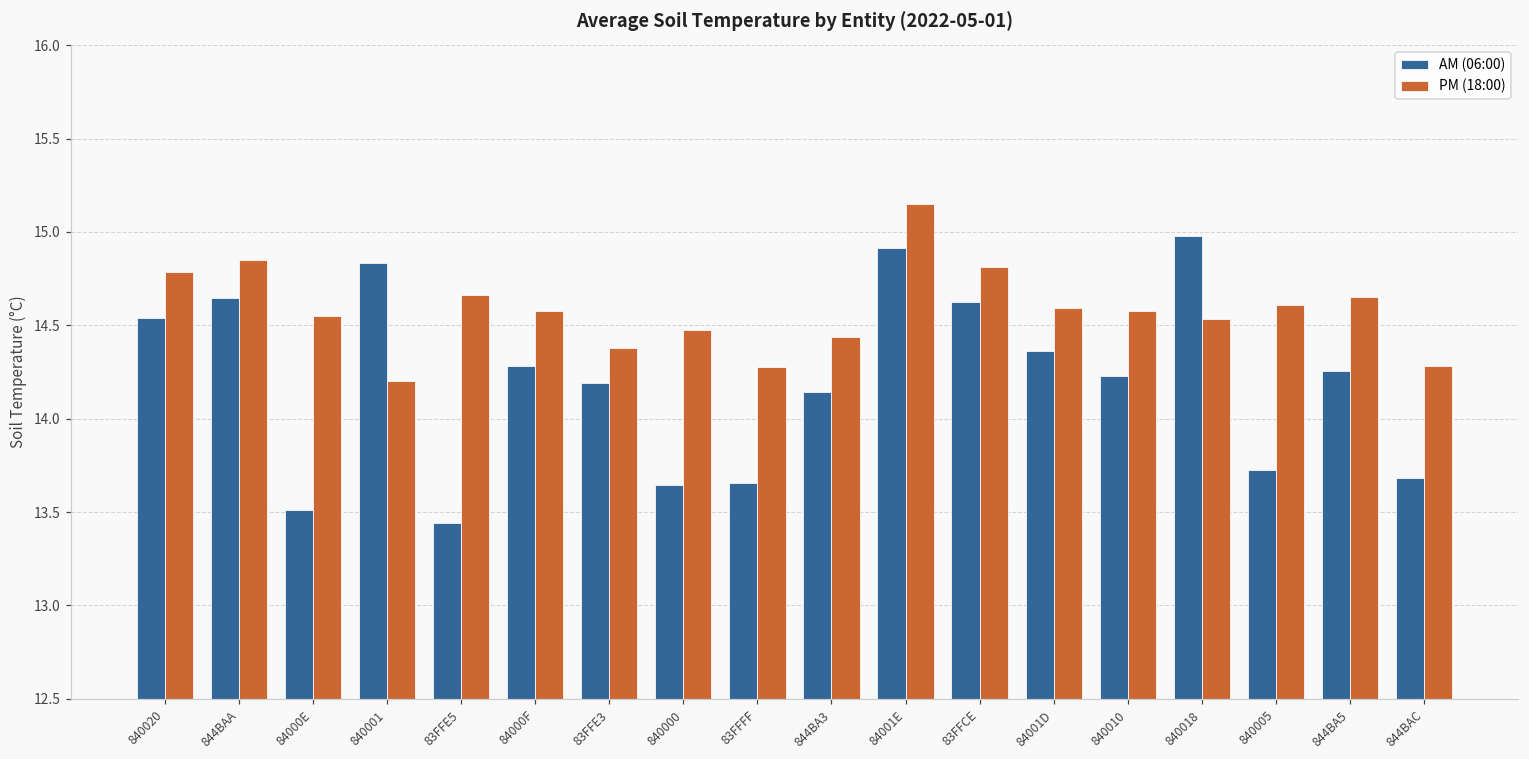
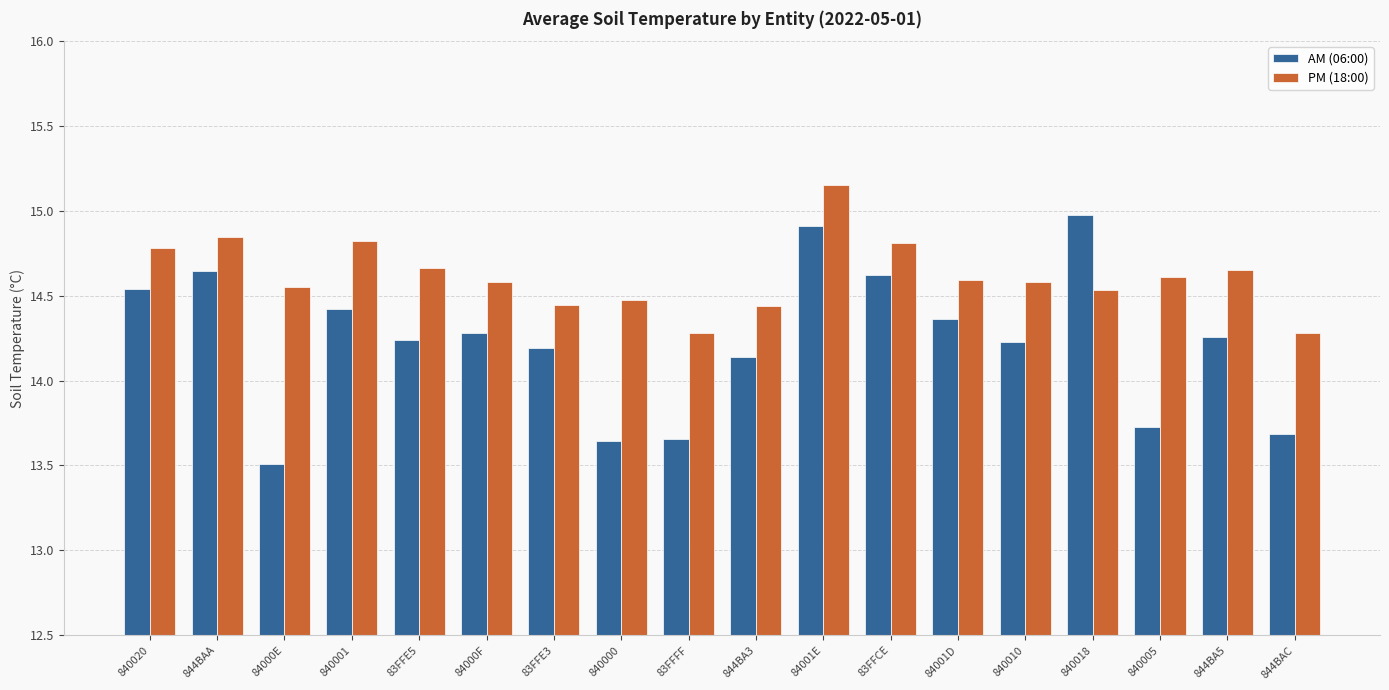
AM (06:00), 840001: 14.83 -> 14.42
PM (18:00), 840001: 14.20 -> 14.82
AM (06:00), 83FFE5: 13.44 -> 14.24
PM (18:00), 83FFE3: 14.38 -> 14.44
